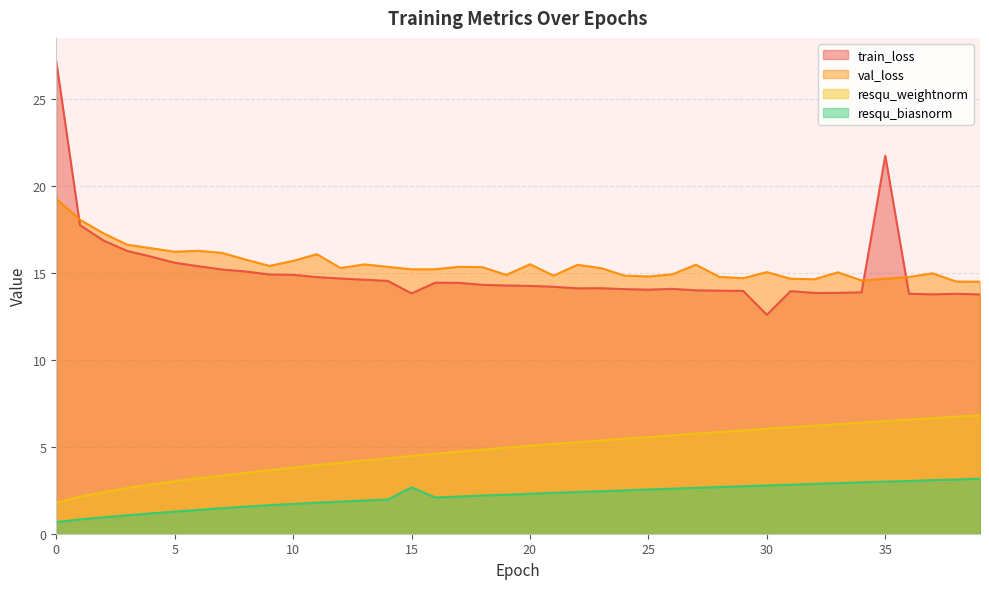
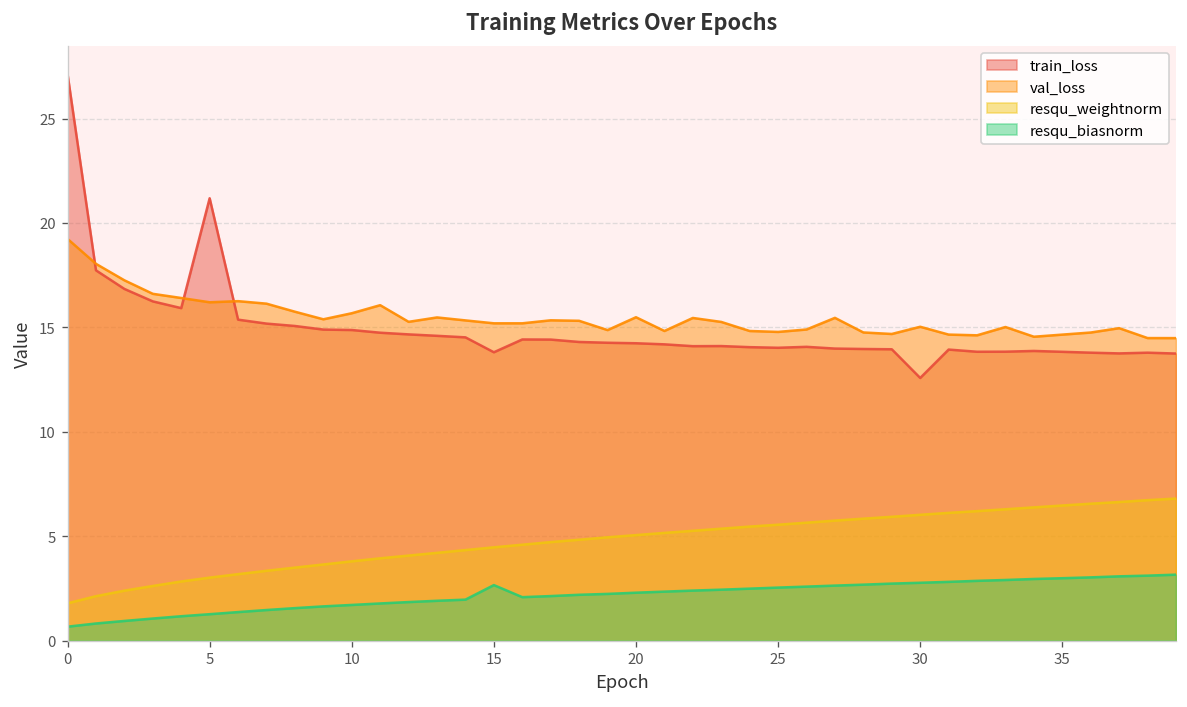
train_loss, 5: 15.6 -> 21.2
train_loss, 35: 21.7 -> 13.8
